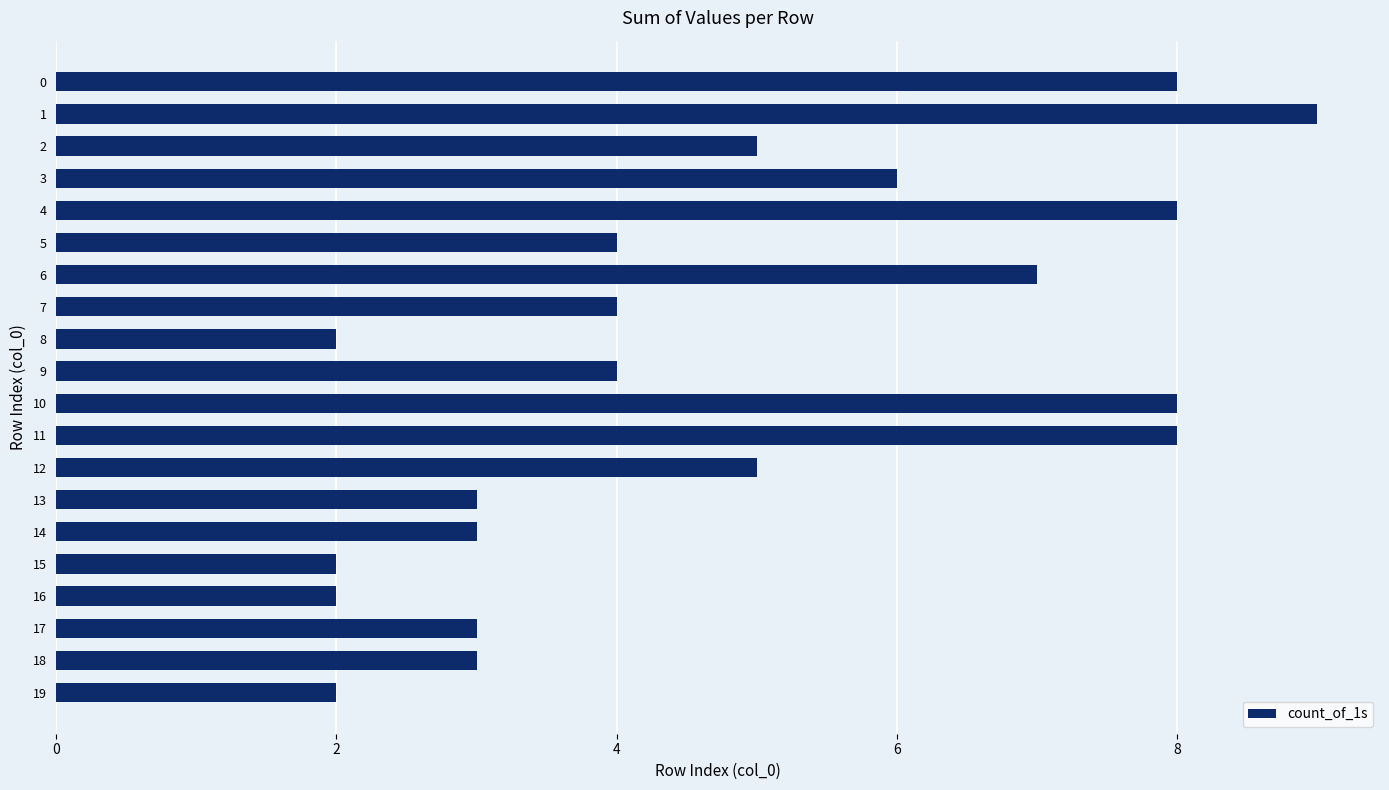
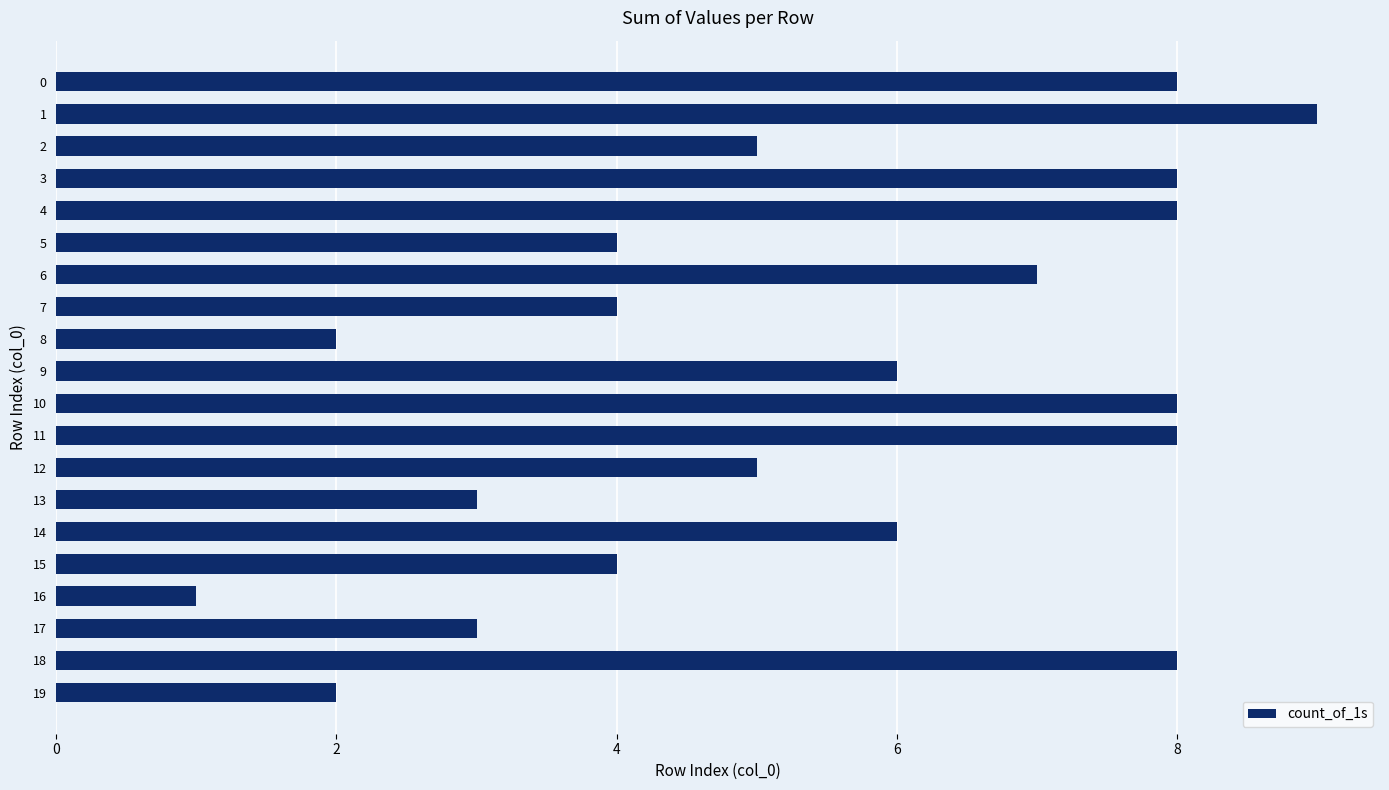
3: 6 -> 8
9: 4 -> 6
14: 3 -> 6
15: 2 -> 4
16: 2 -> 1
18: 3 -> 8
